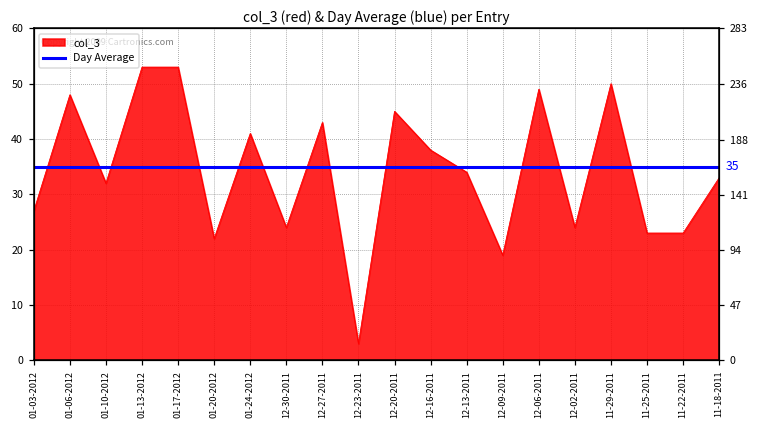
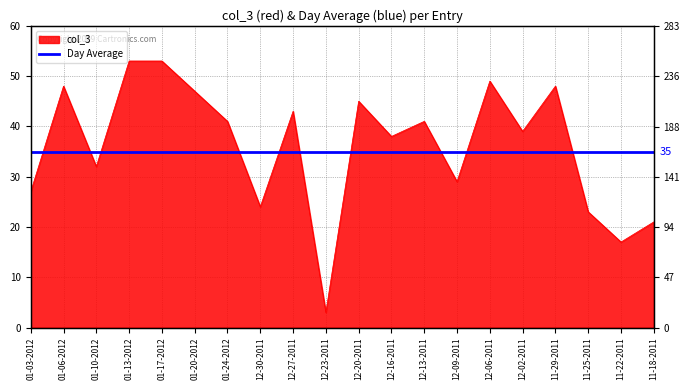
col_3, 01-20-2012: 22 -> 47
col_3, 12-13-2011: 34 -> 41
col_3, 12-09-2011: 19 -> 29
col_3, 12-02-2011: 24 -> 39
col_3, 11-29-2011: 50 -> 48
col_3, 11-22-2011: 23 -> 17
col_3, 11-18-2011: 33 -> 21
